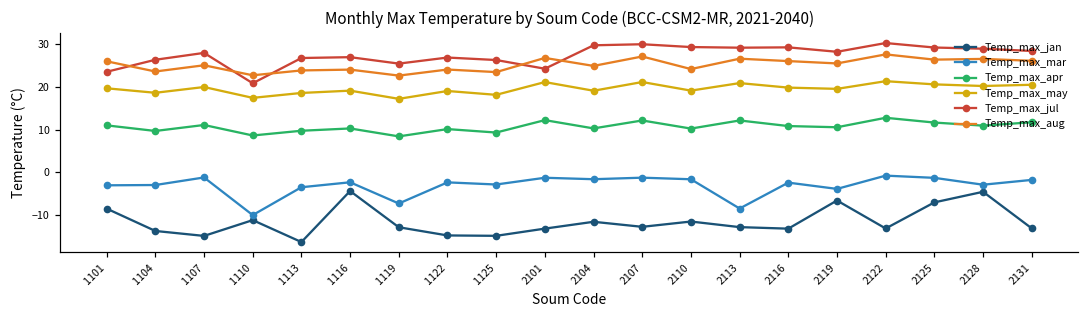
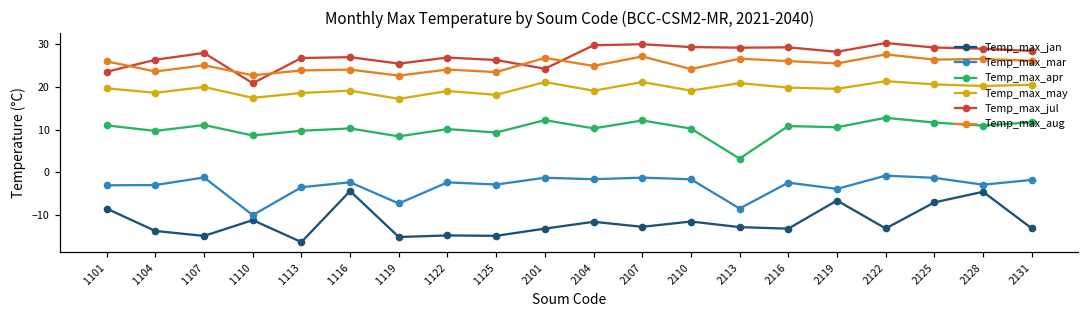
Temp_max_jan, 1119: -13 -> -15
Temp_max_apr, 2113: 12 -> 3
